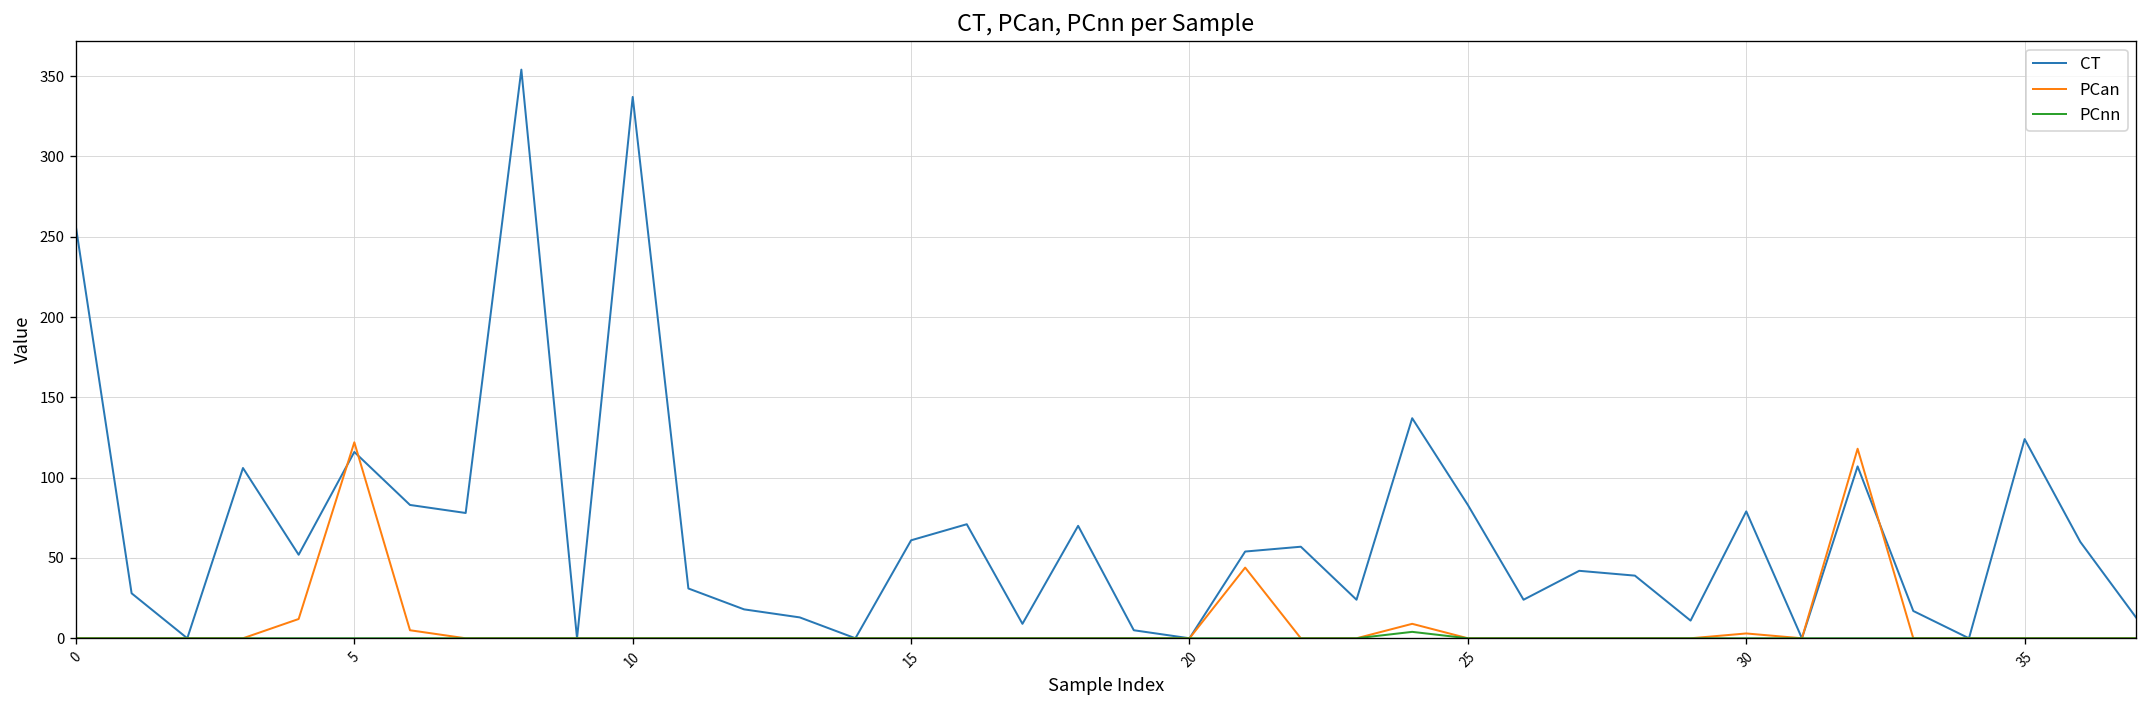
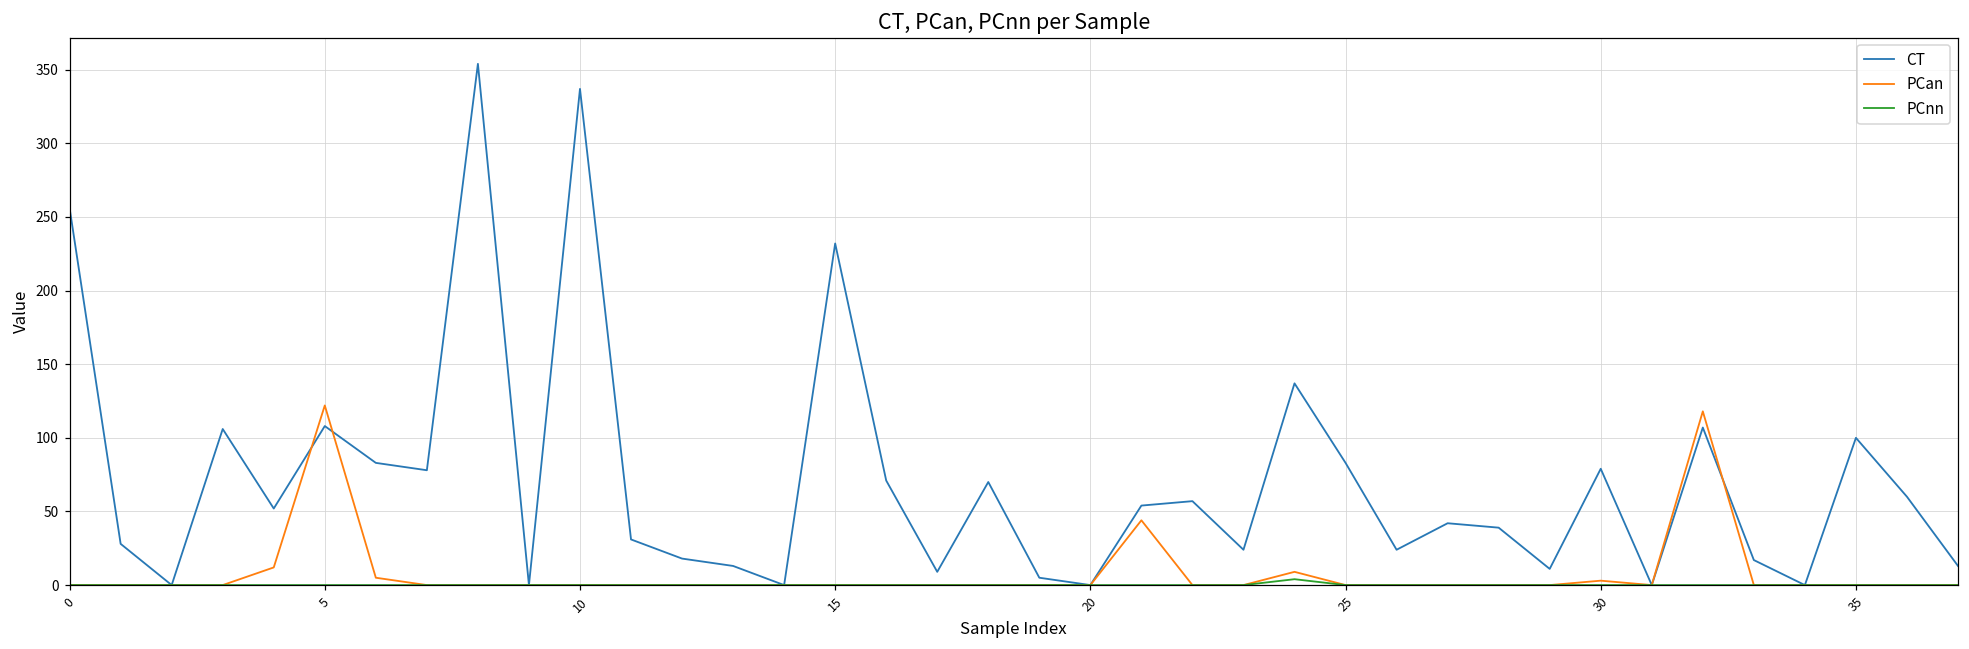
CT, 5: 116 -> 108
CT, 15: 61 -> 232
CT, 35: 124 -> 100
